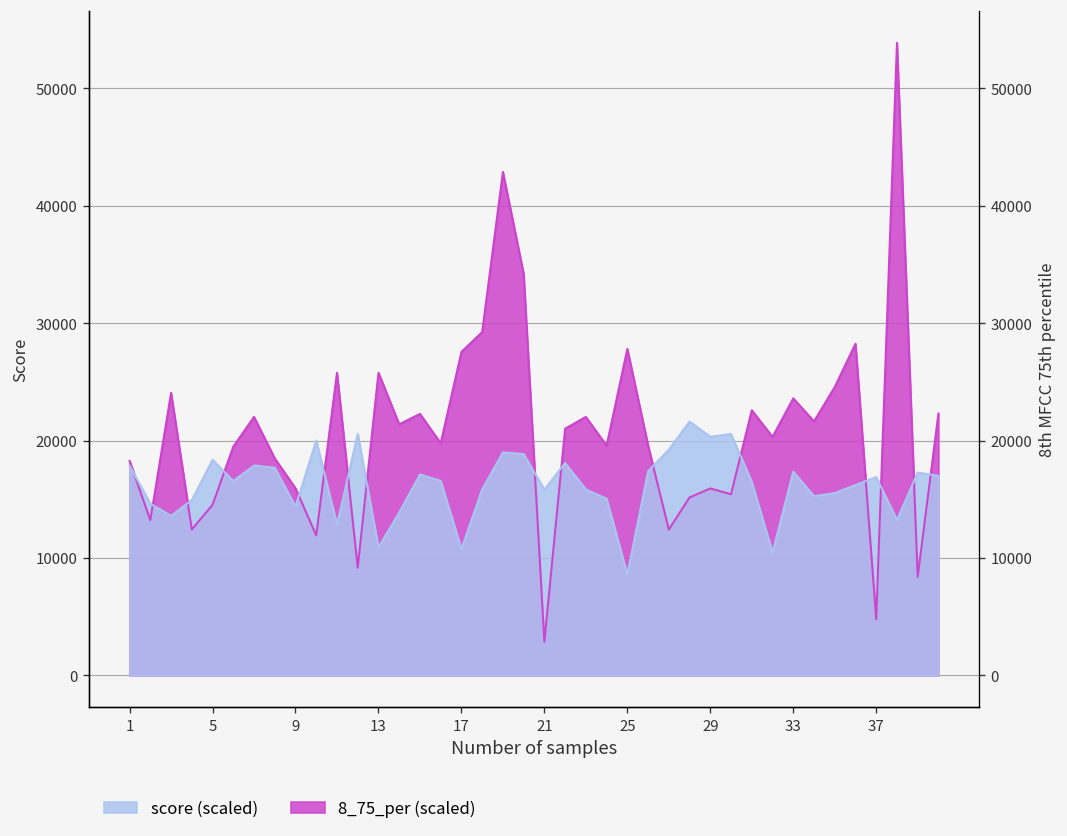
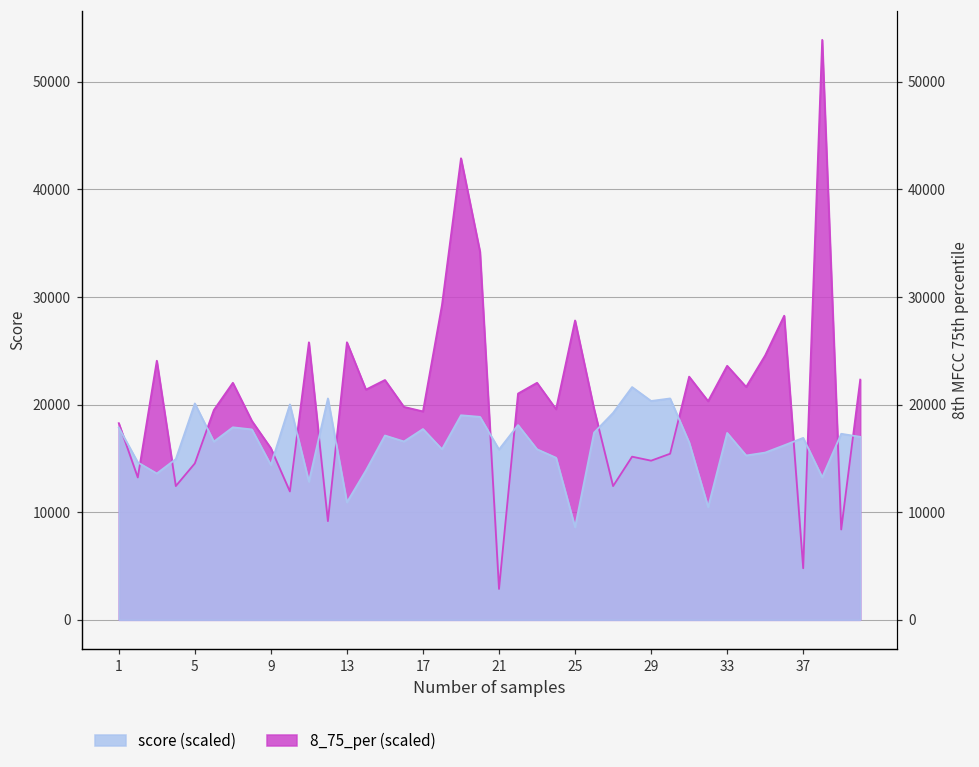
score (scaled), 5: 18000 -> 20000
8_75_per (scaled), 17: 28000 -> 19000
score (scaled), 17: 11000 -> 18000
8_75_per (scaled), 29: 16000 -> 15000
